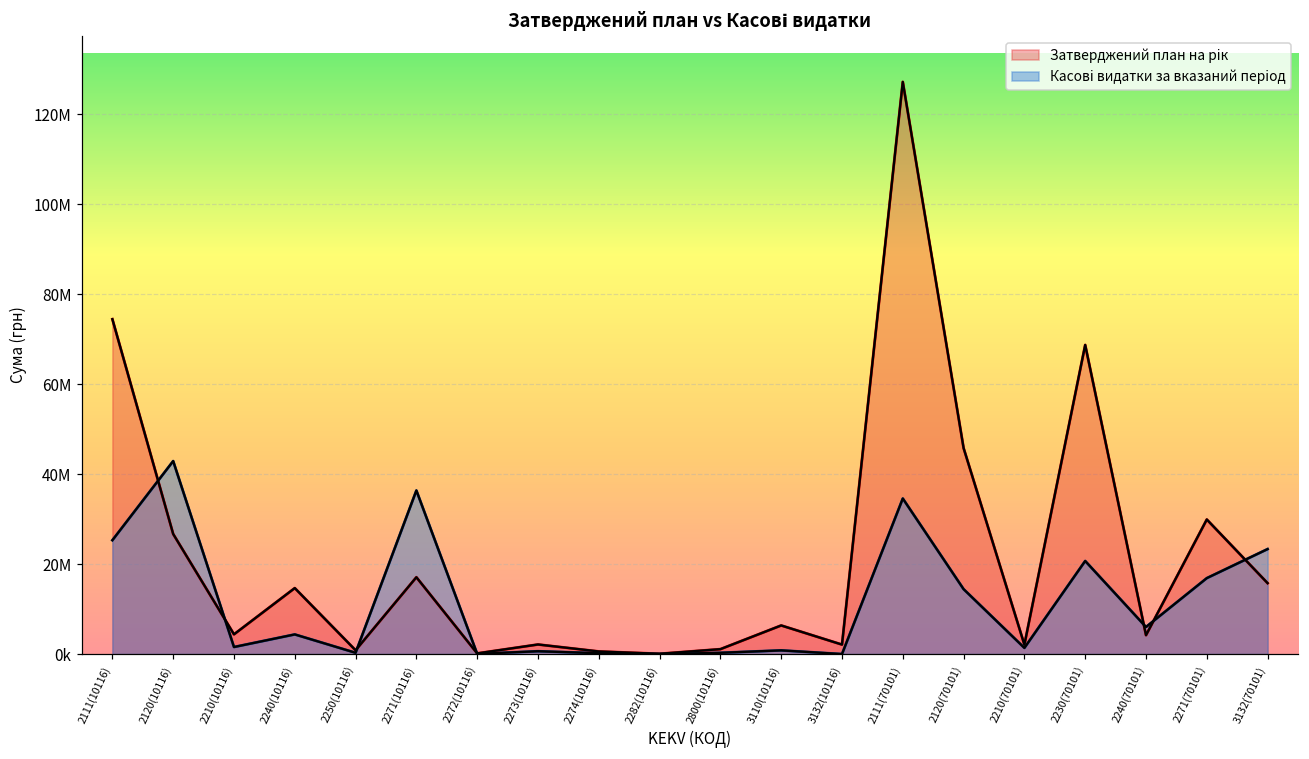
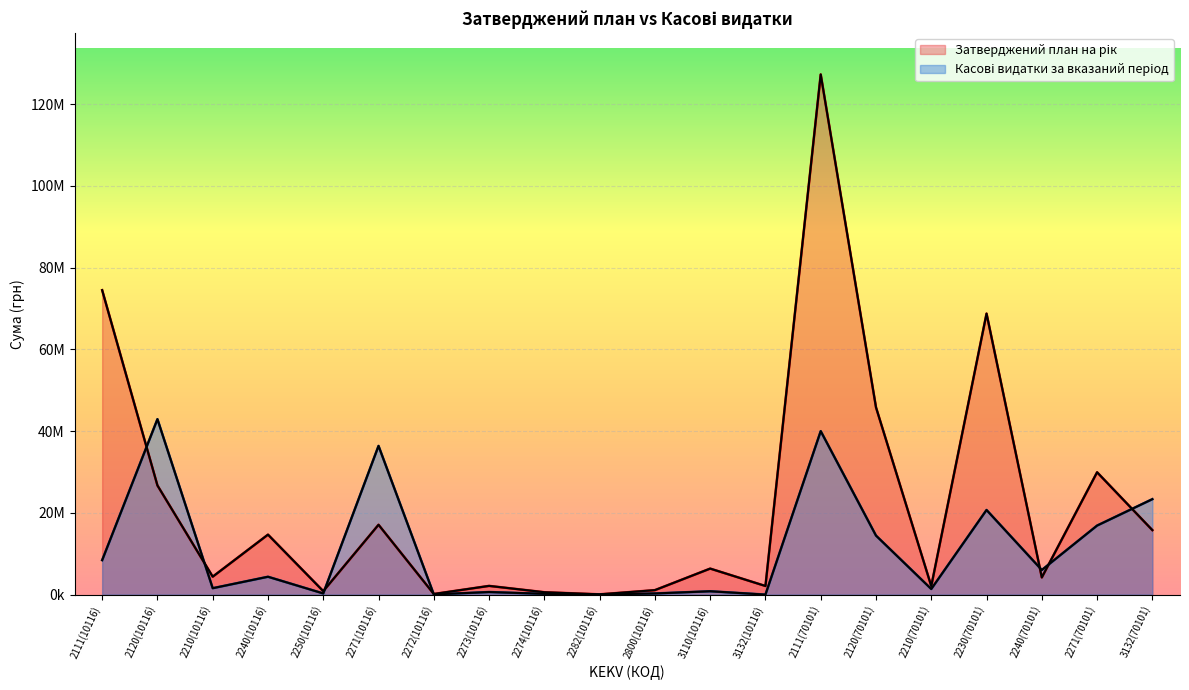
Касові видатки за вказаний період, 2111(10116): 25000000 -> 8000000
Касові видатки за вказаний період, 2111(70101): 35000000 -> 40000000
